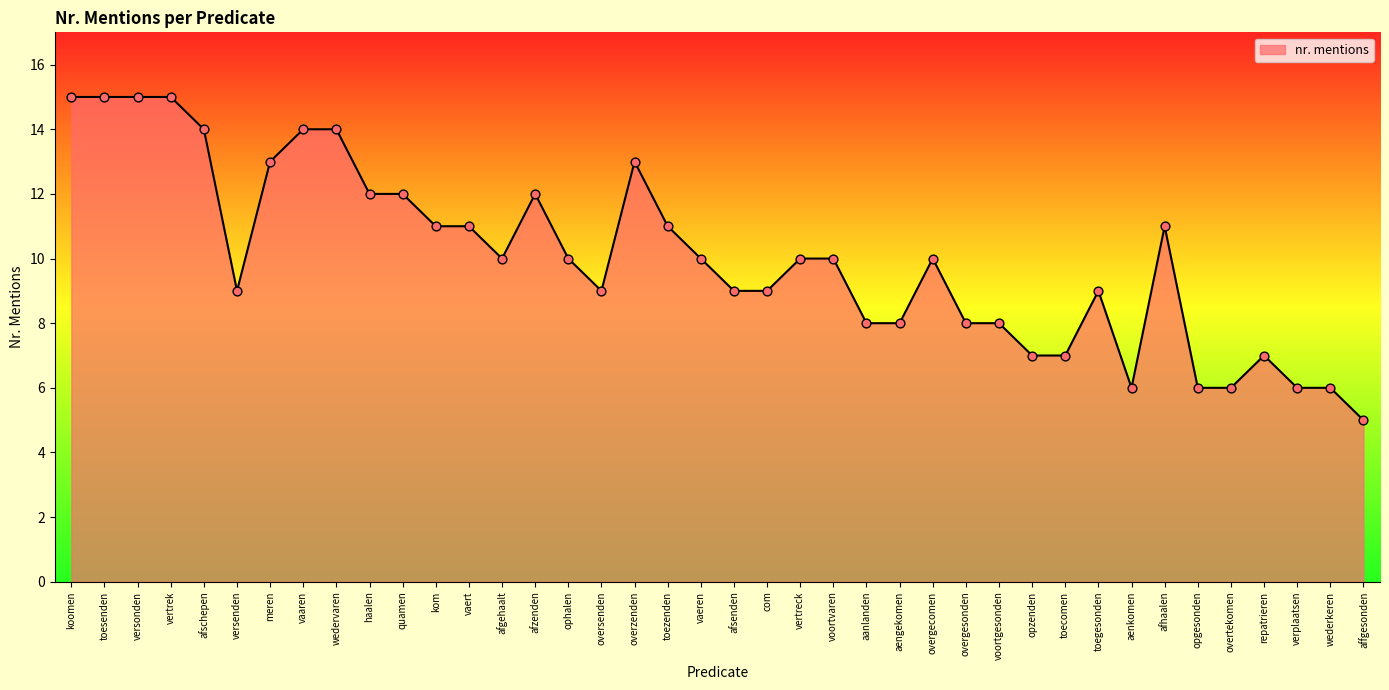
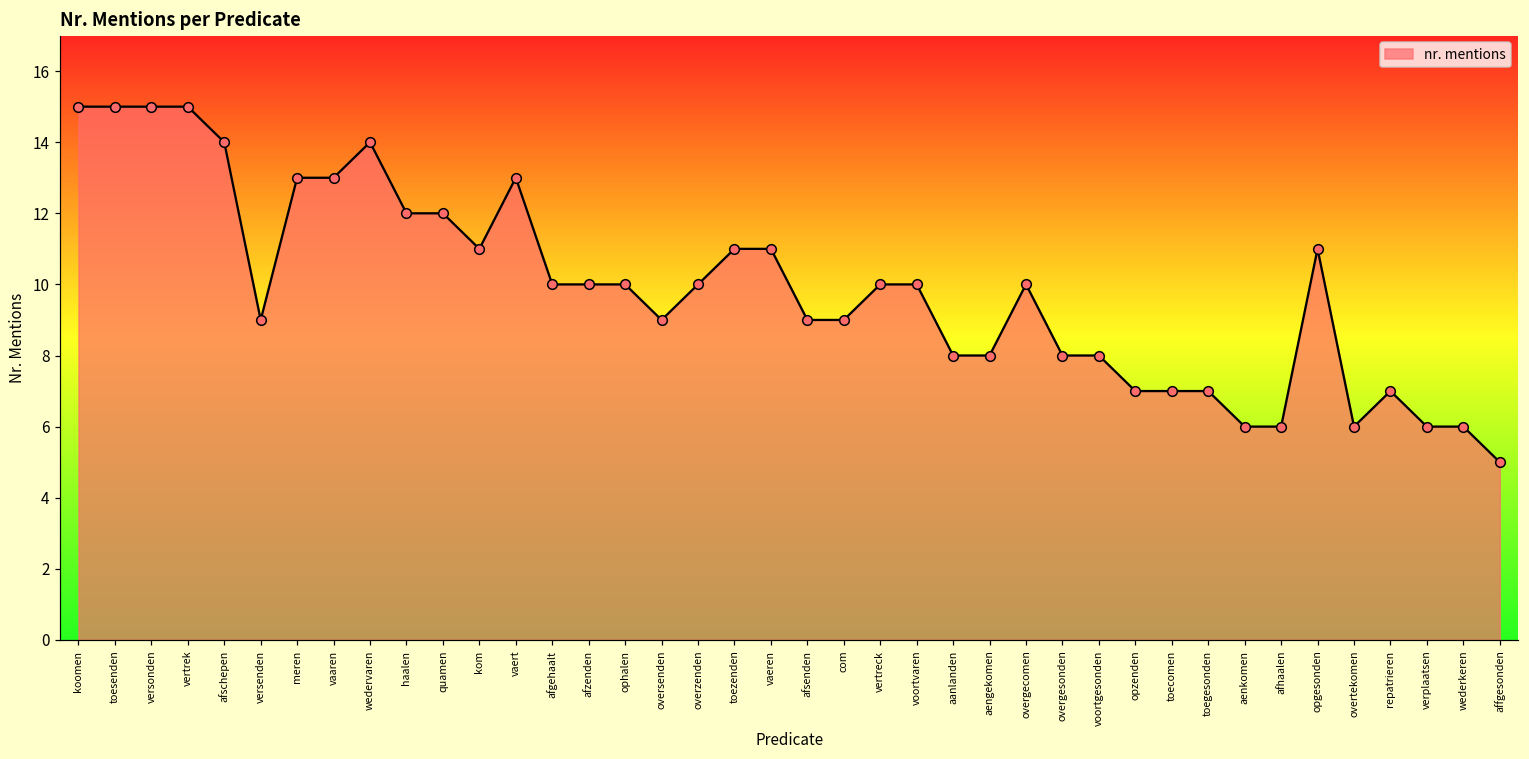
vaaren: 14 -> 13
vaert: 11 -> 13
afzenden: 12 -> 10
overzenden: 13 -> 10
vaeren: 10 -> 11
toegesonden: 9 -> 7
afhaalen: 11 -> 6
opgesonden: 6 -> 11
